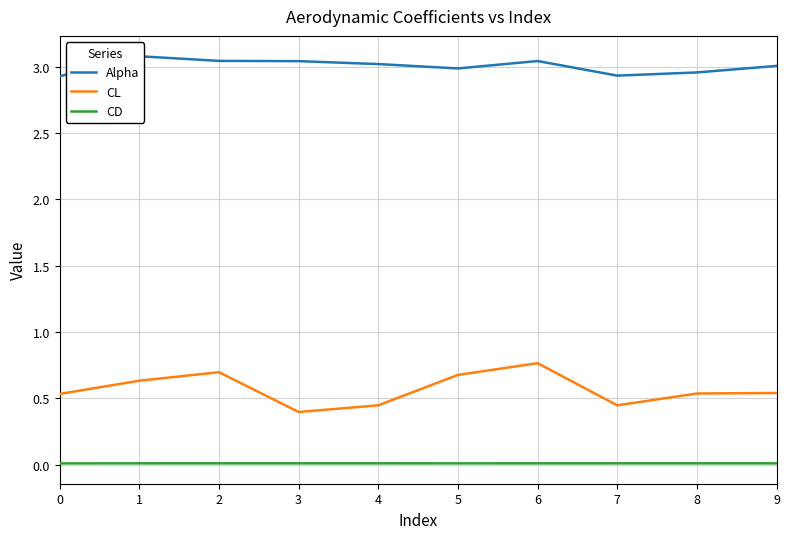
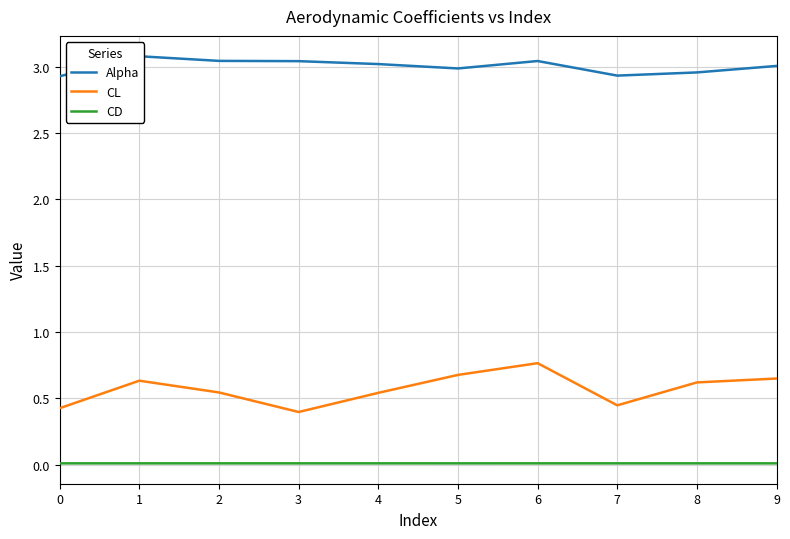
CL, 0: 0.53 -> 0.43
CL, 2: 0.70 -> 0.54
CL, 4: 0.45 -> 0.54
CL, 8: 0.54 -> 0.62
CL, 9: 0.54 -> 0.65
